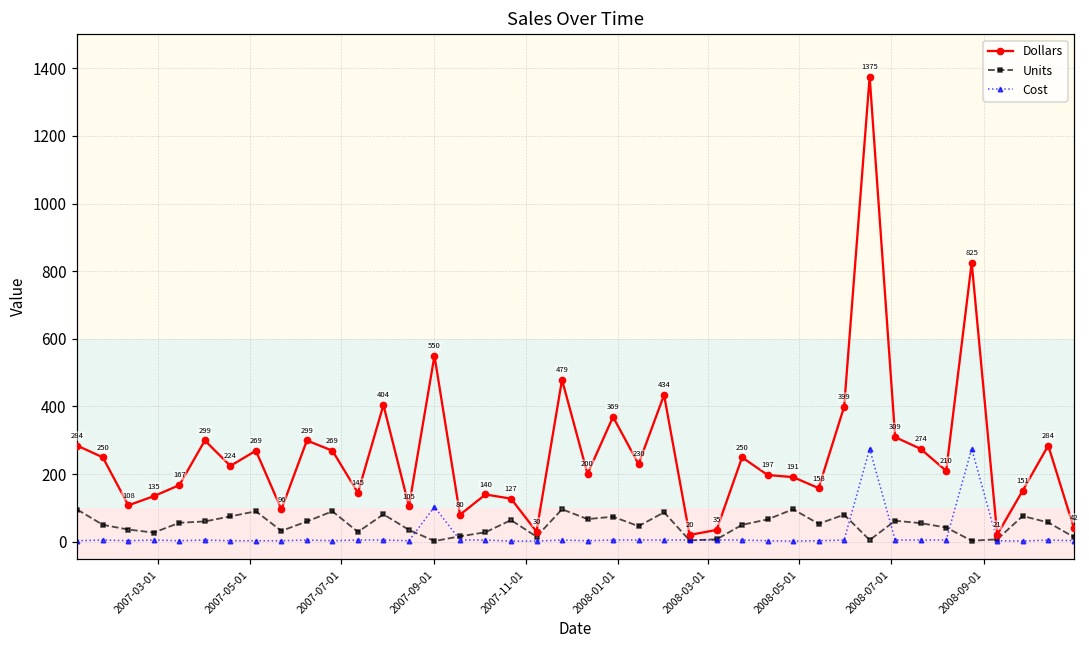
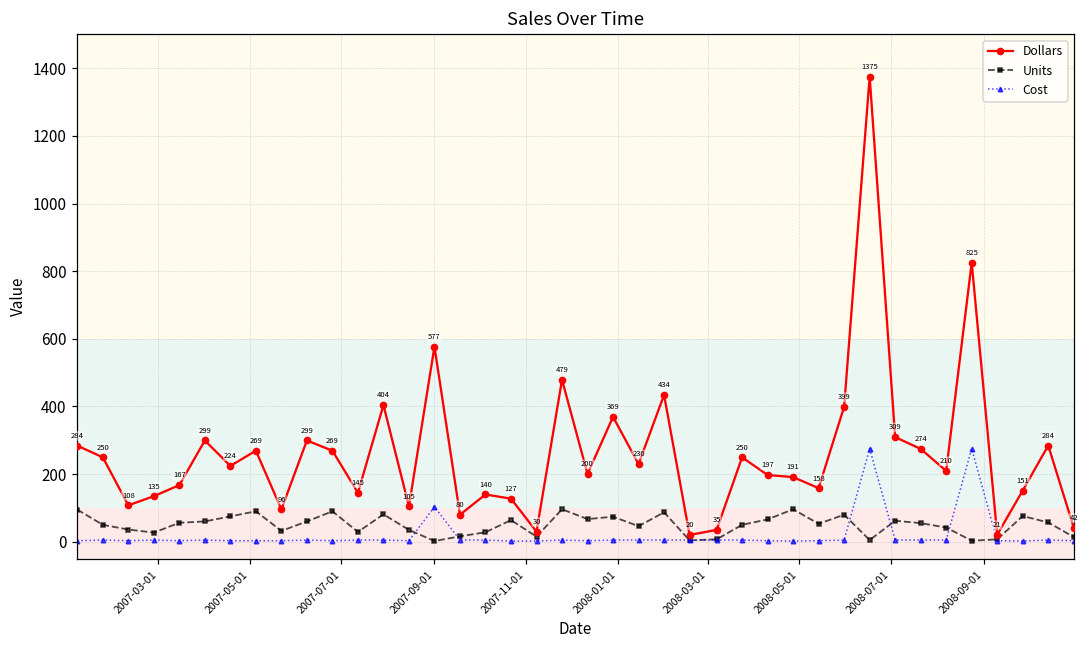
Dollars, 2007-09-01: 550 -> 577
